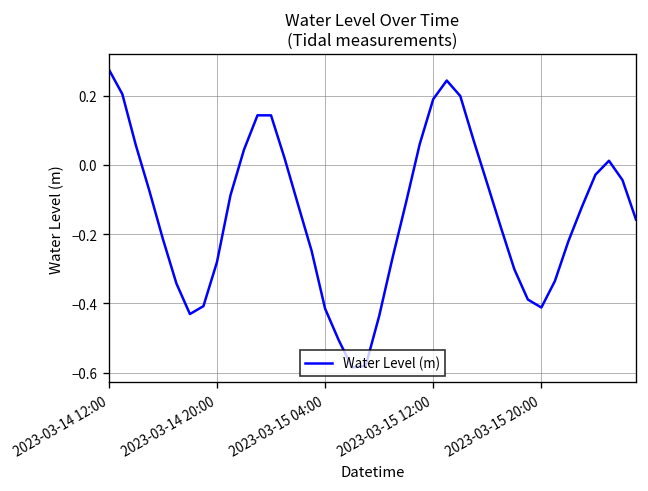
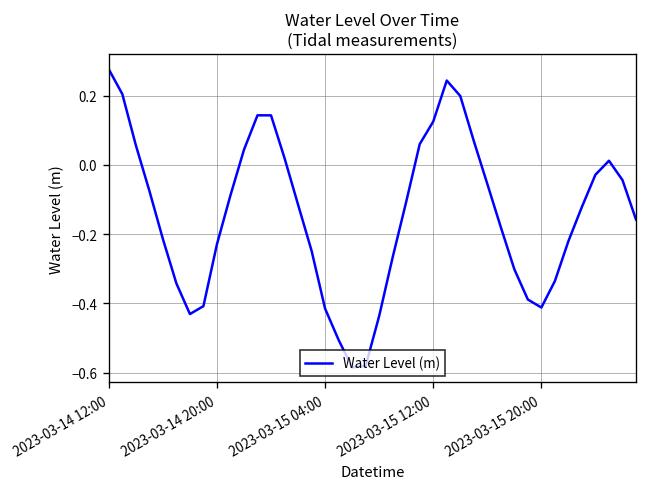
2023-03-14 20:00: -0.28 -> -0.23
2023-03-15 12:00: 0.19 -> 0.13
